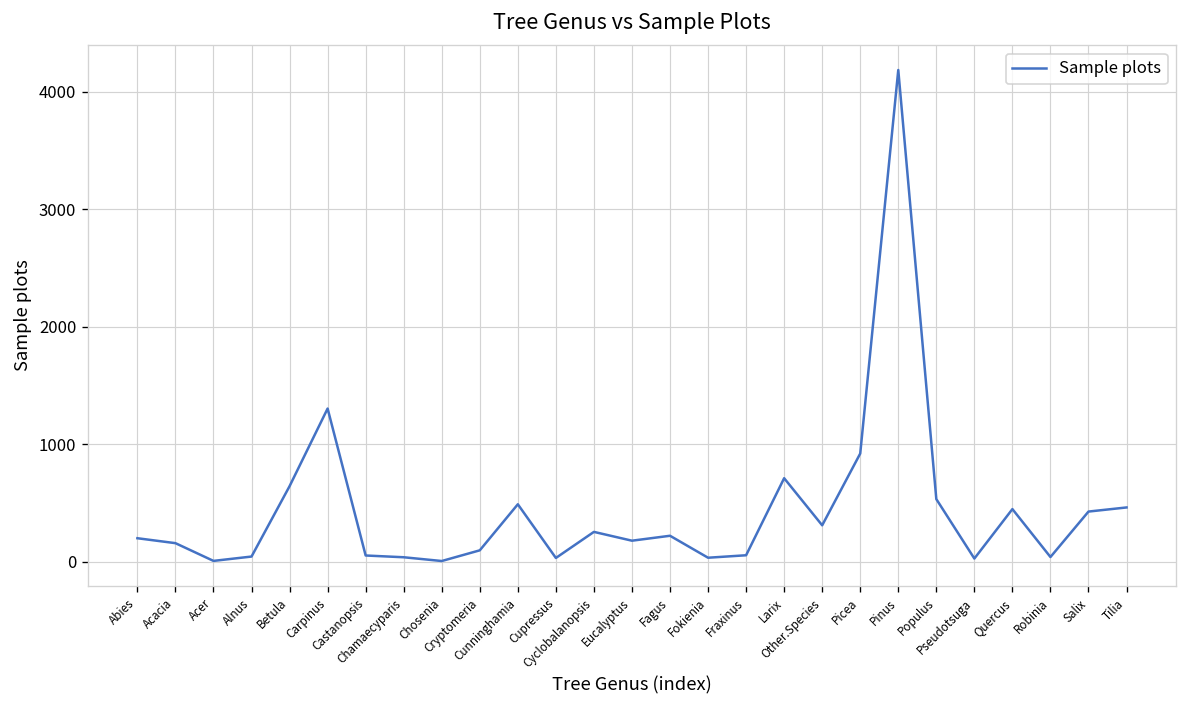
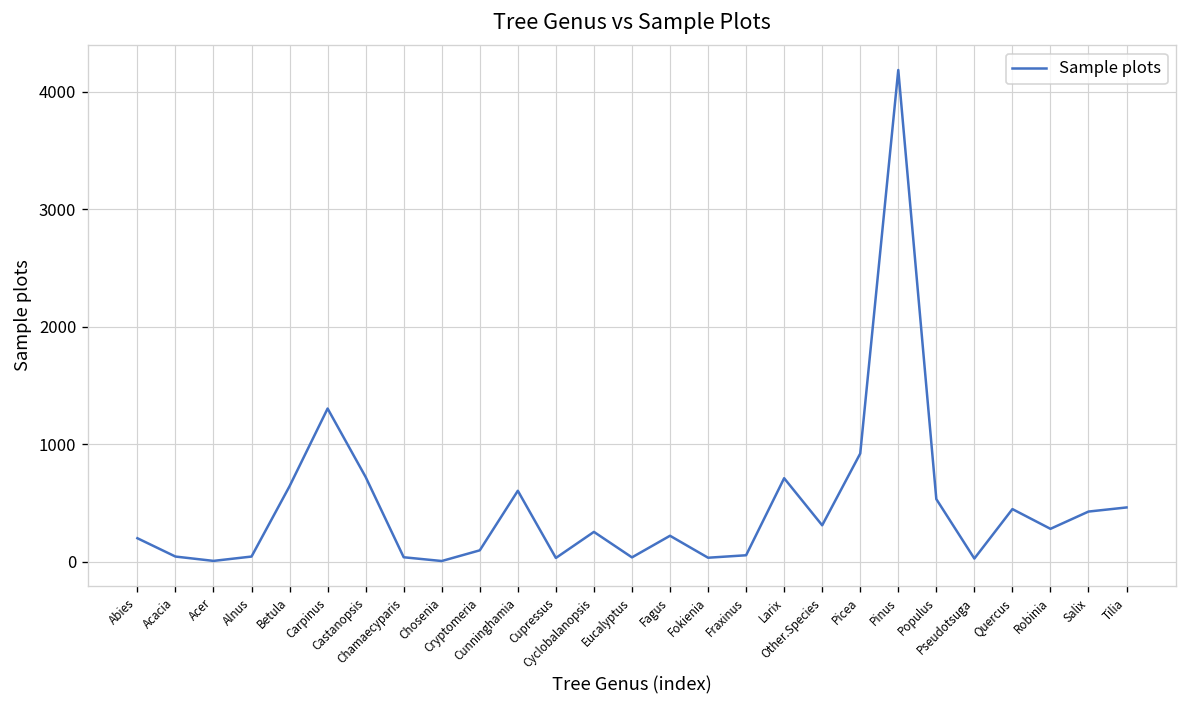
Acacia: 200 -> 0
Castanopsis: 100 -> 700
Cunninghamia: 500 -> 600
Eucalyptus: 200 -> 0
Robinia: 0 -> 300
